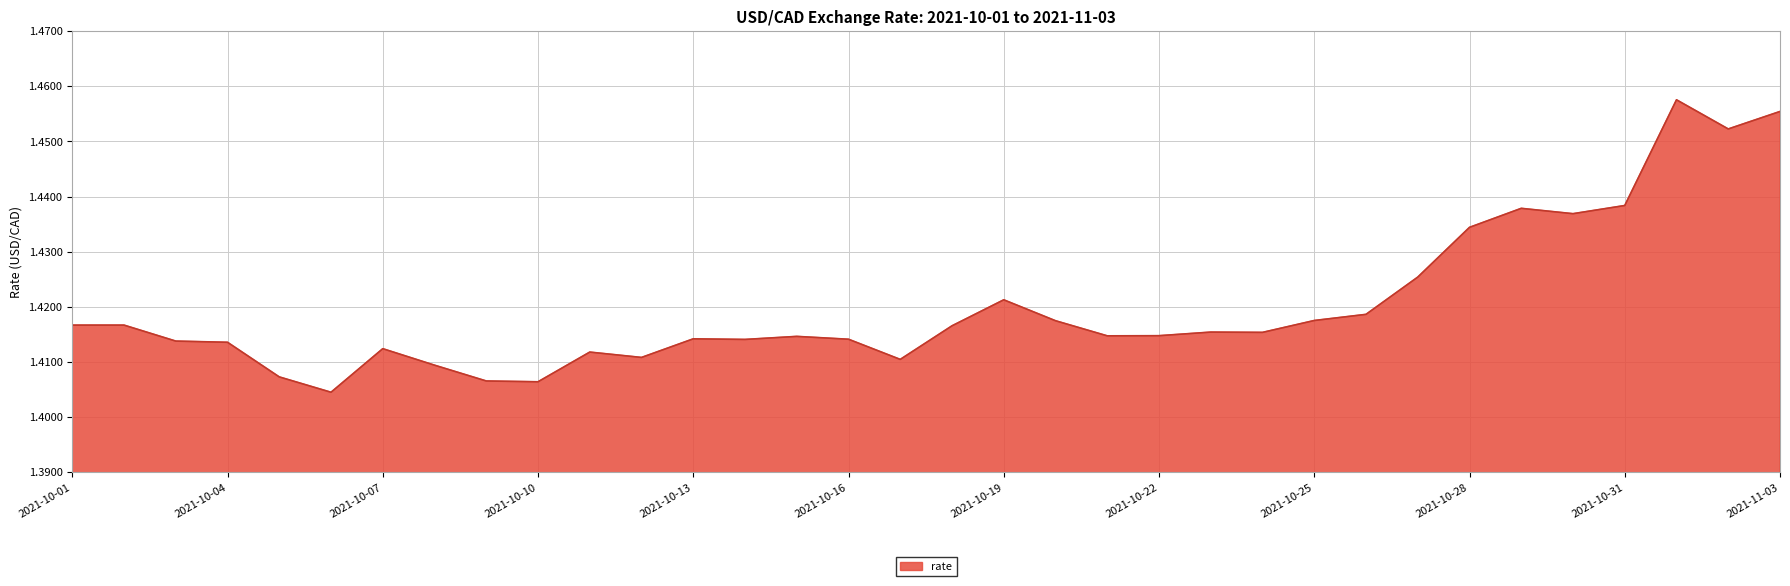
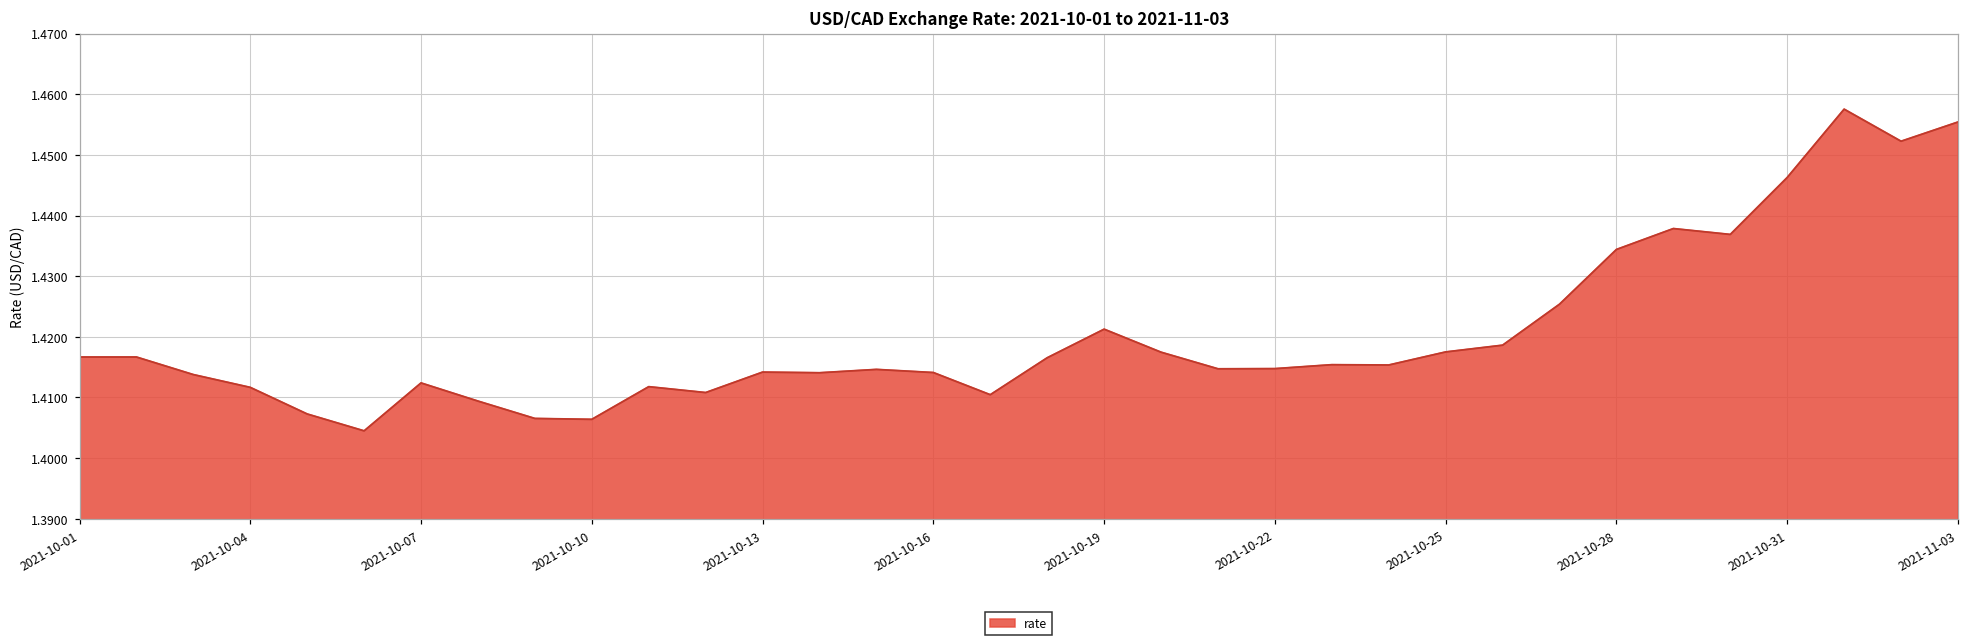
2021-10-04: 1.414 -> 1.412
2021-10-31: 1.438 -> 1.446
